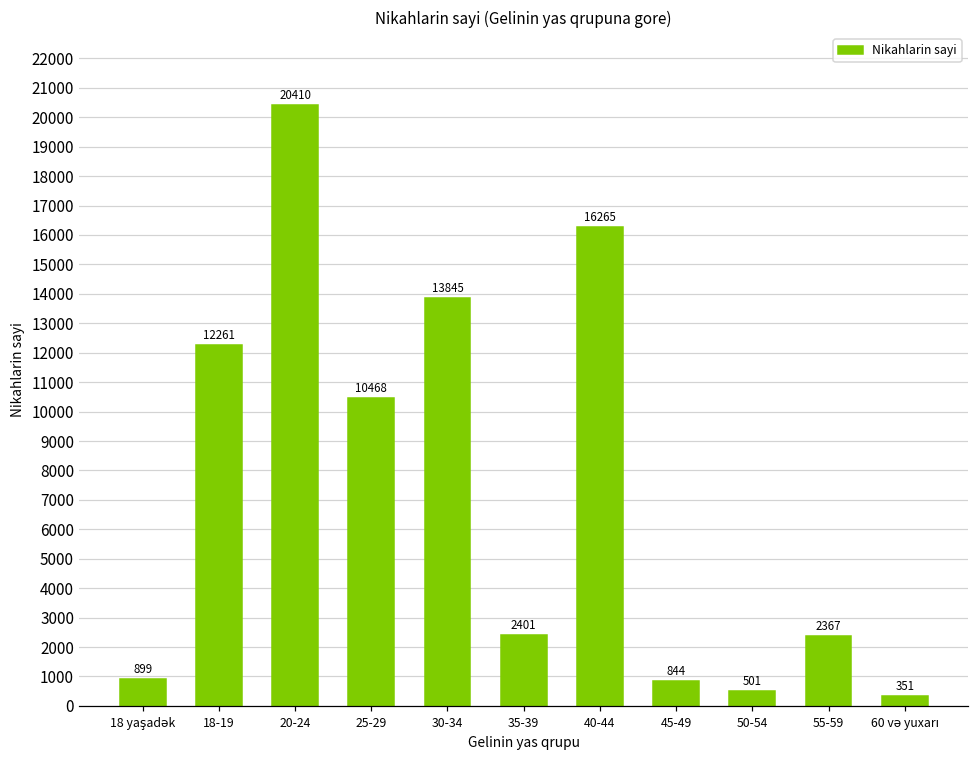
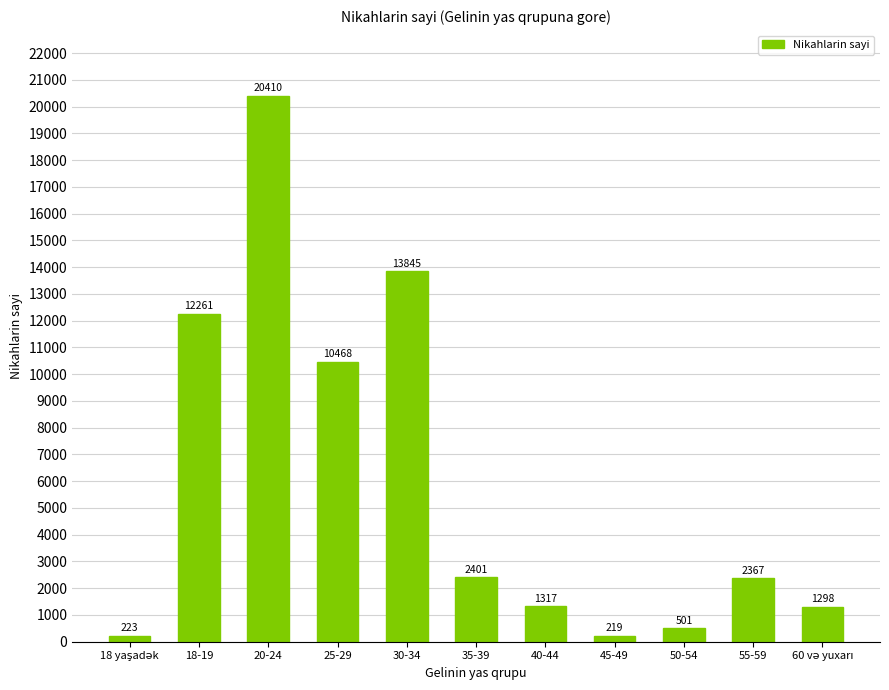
18 yaşadək: 899 -> 223
40-44: 16265 -> 1317
45-49: 844 -> 219
60 və yuxarı: 351 -> 1298
